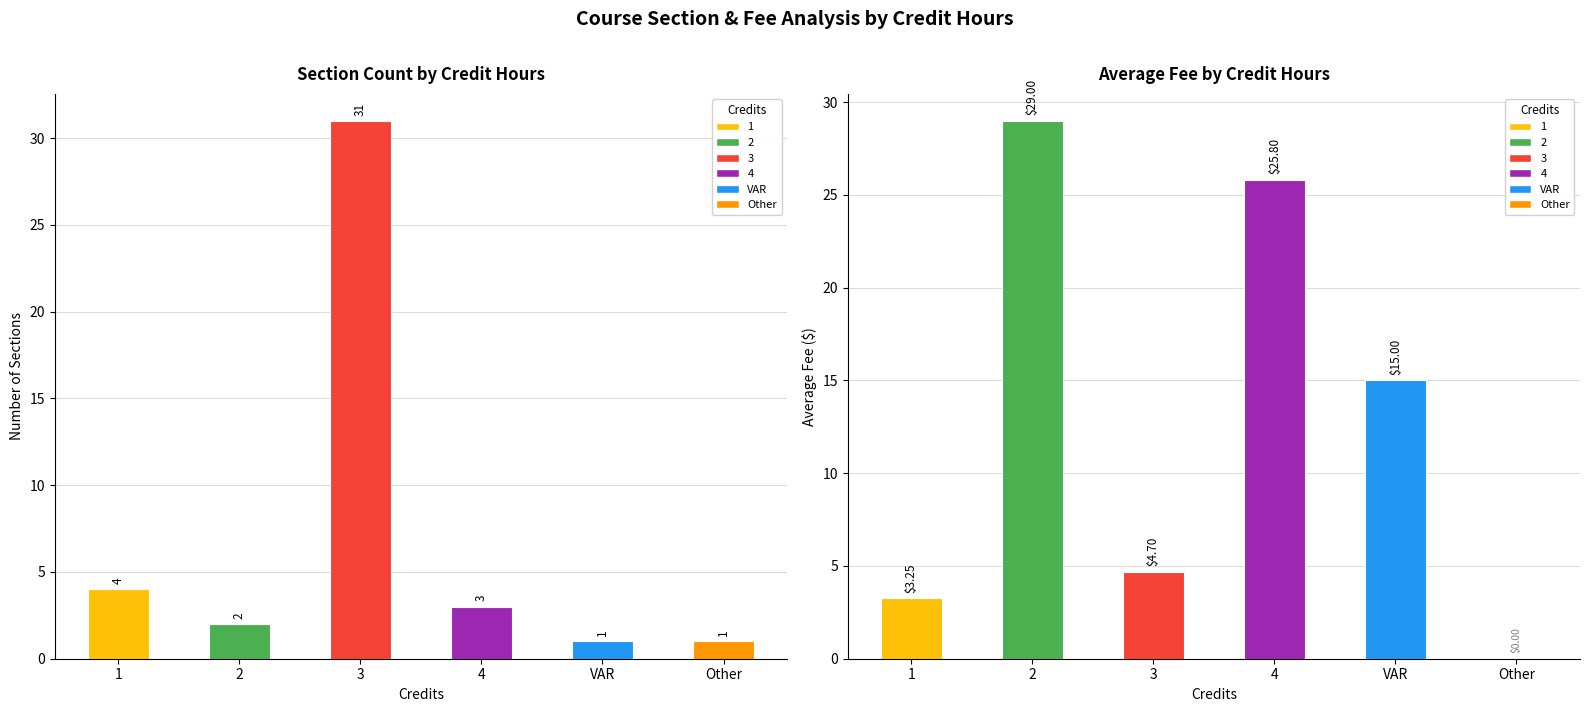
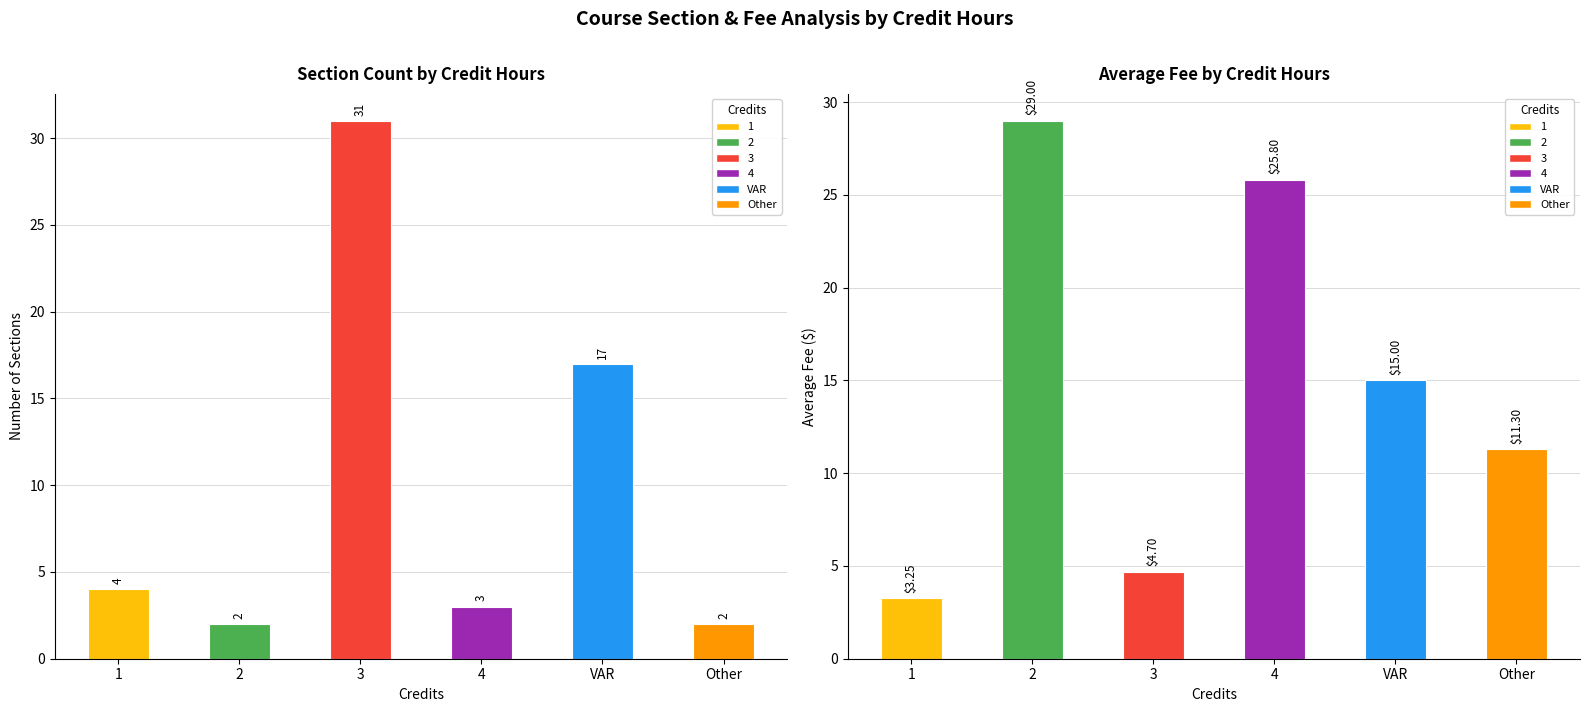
Section Count by Credit Hours, VAR: 1 -> 17
Section Count by Credit Hours, Other: 1 -> 2
Average Fee by Credit Hours, Other: $0.00 -> $11.30
